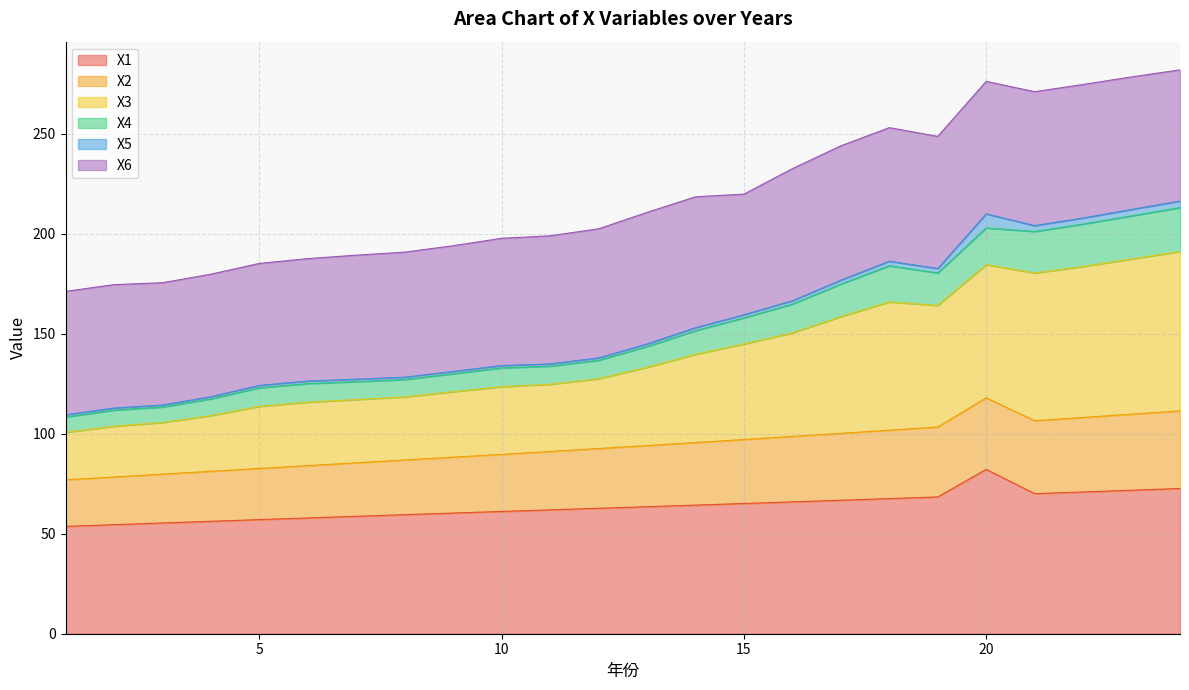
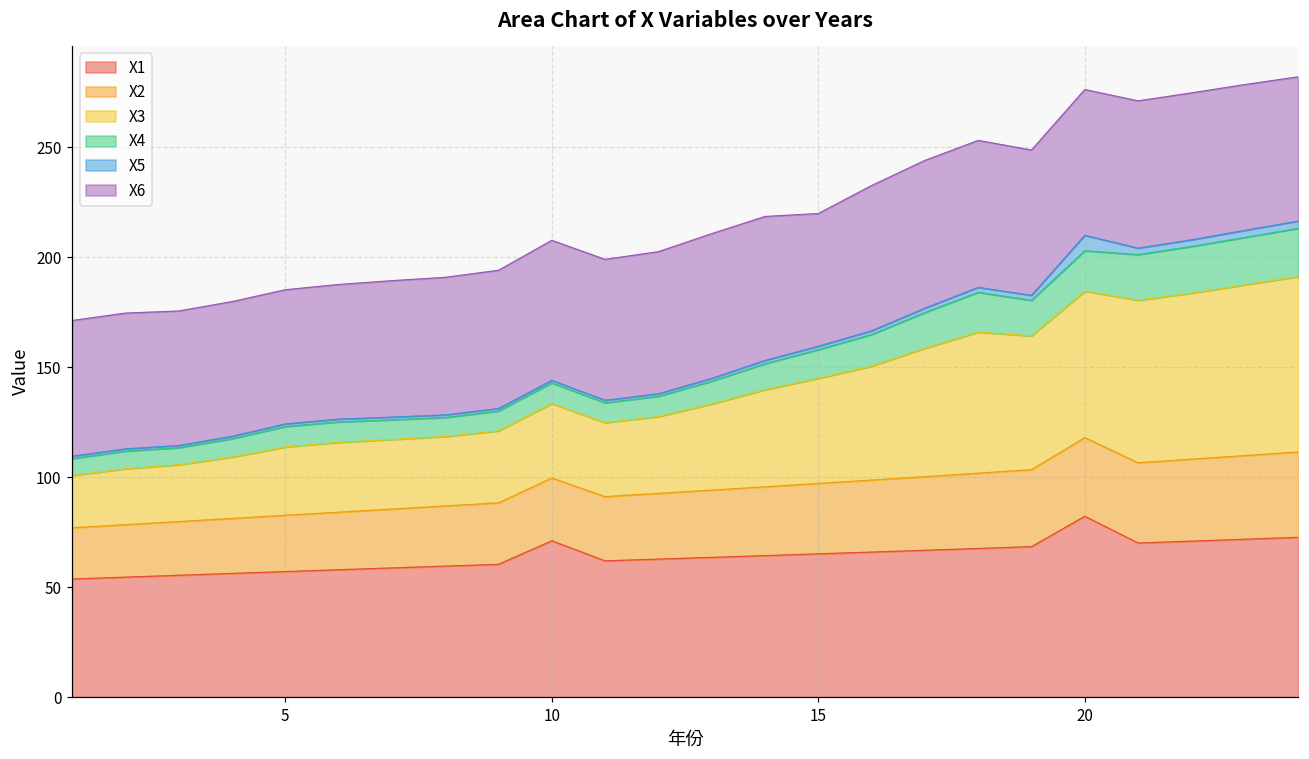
X1, 10: 61 -> 71
